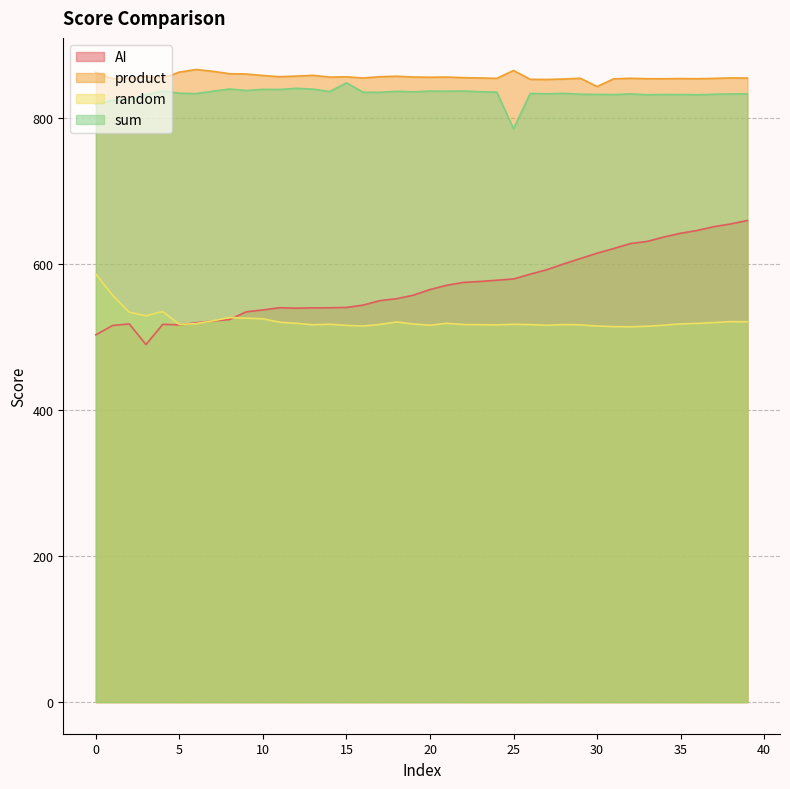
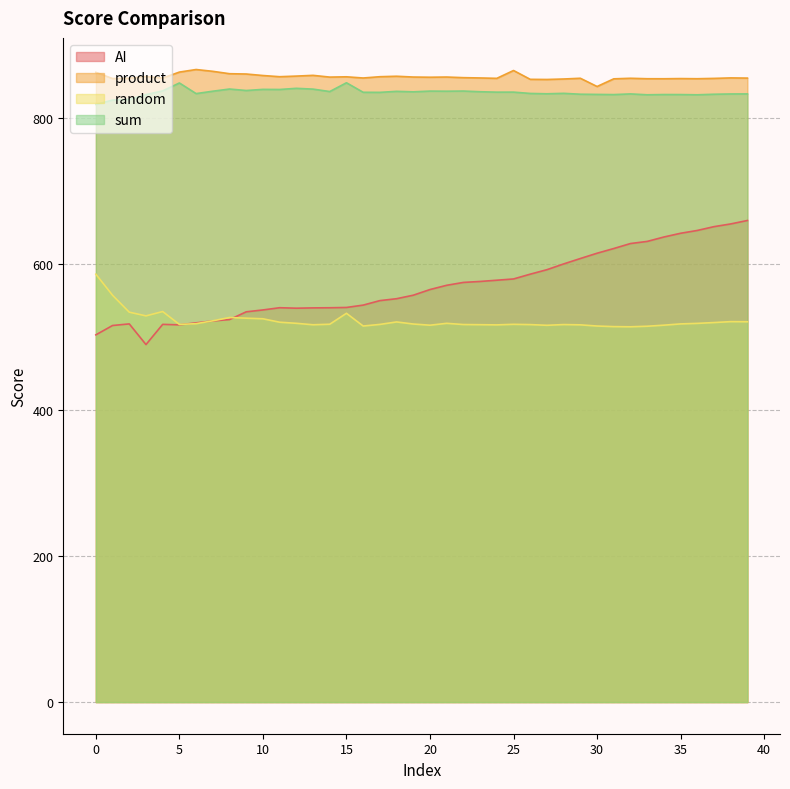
sum, 5: 830 -> 850
random, 15: 520 -> 530
sum, 25: 790 -> 840
